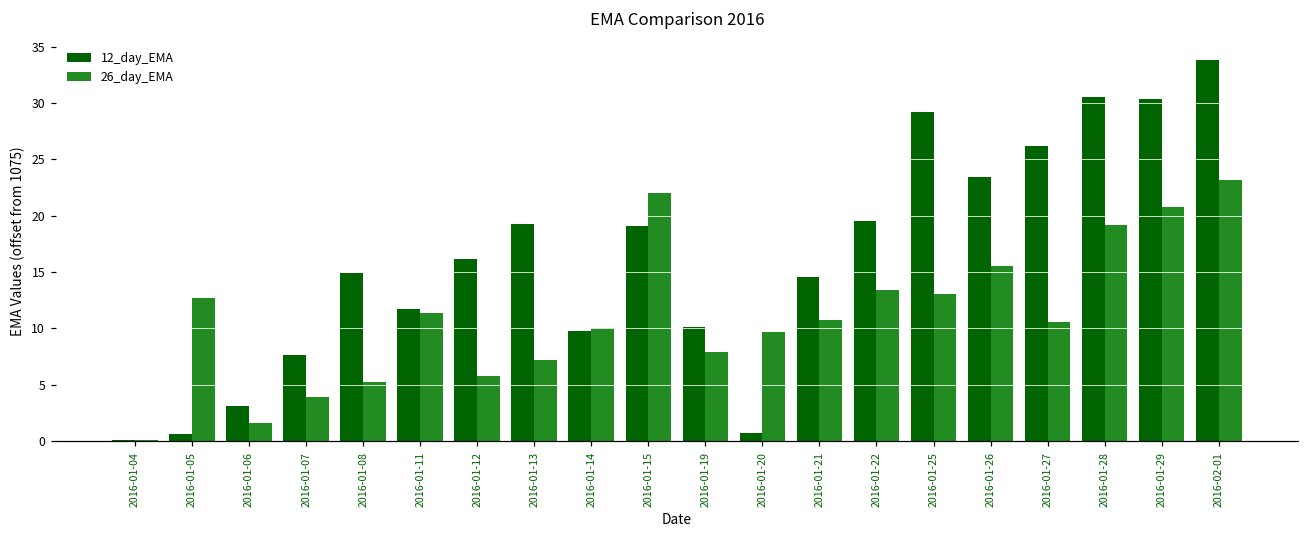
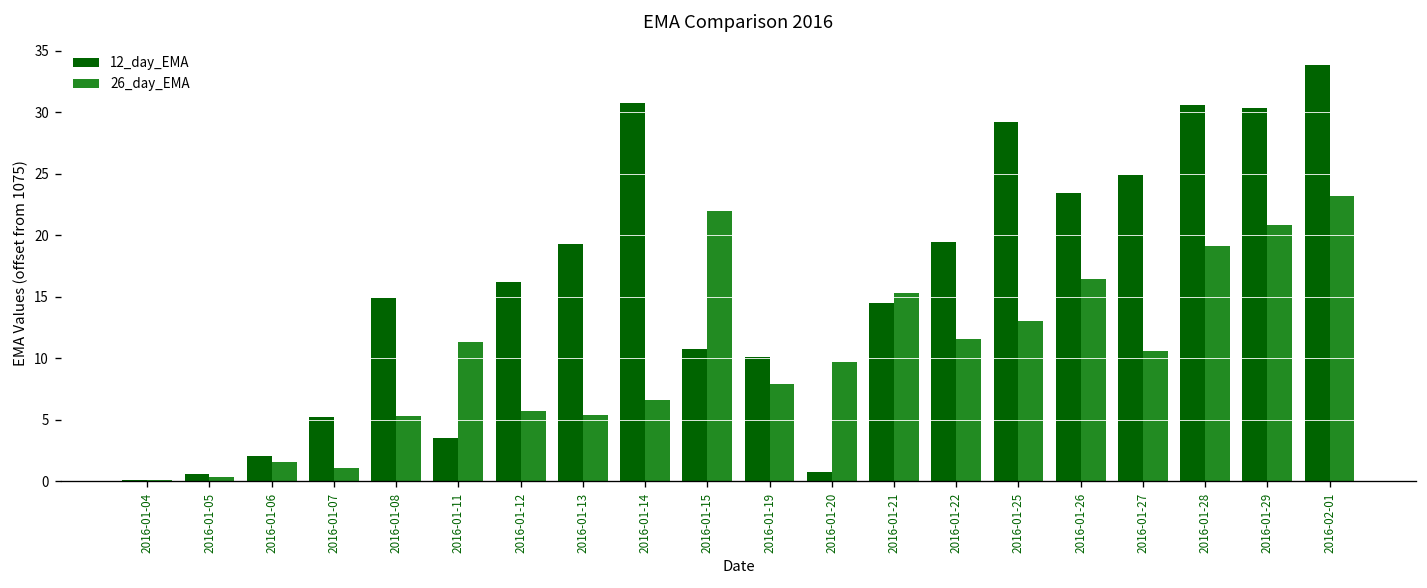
26_day_EMA, 2016-01-05: 12.7 -> 0.3
12_day_EMA, 2016-01-06: 3.1 -> 2.0
12_day_EMA, 2016-01-07: 7.7 -> 5.3
26_day_EMA, 2016-01-07: 3.9 -> 1.1
12_day_EMA, 2016-01-11: 11.8 -> 3.5
26_day_EMA, 2016-01-13: 7.2 -> 5.4
12_day_EMA, 2016-01-14: 9.8 -> 30.7
26_day_EMA, 2016-01-14: 10.0 -> 6.6
12_day_EMA, 2016-01-15: 19.1 -> 10.8
26_day_EMA, 2016-01-21: 10.7 -> 15.3
26_day_EMA, 2016-01-22: 13.4 -> 11.6
26_day_EMA, 2016-01-26: 15.5 -> 16.4
12_day_EMA, 2016-01-27: 26.1 -> 24.9
